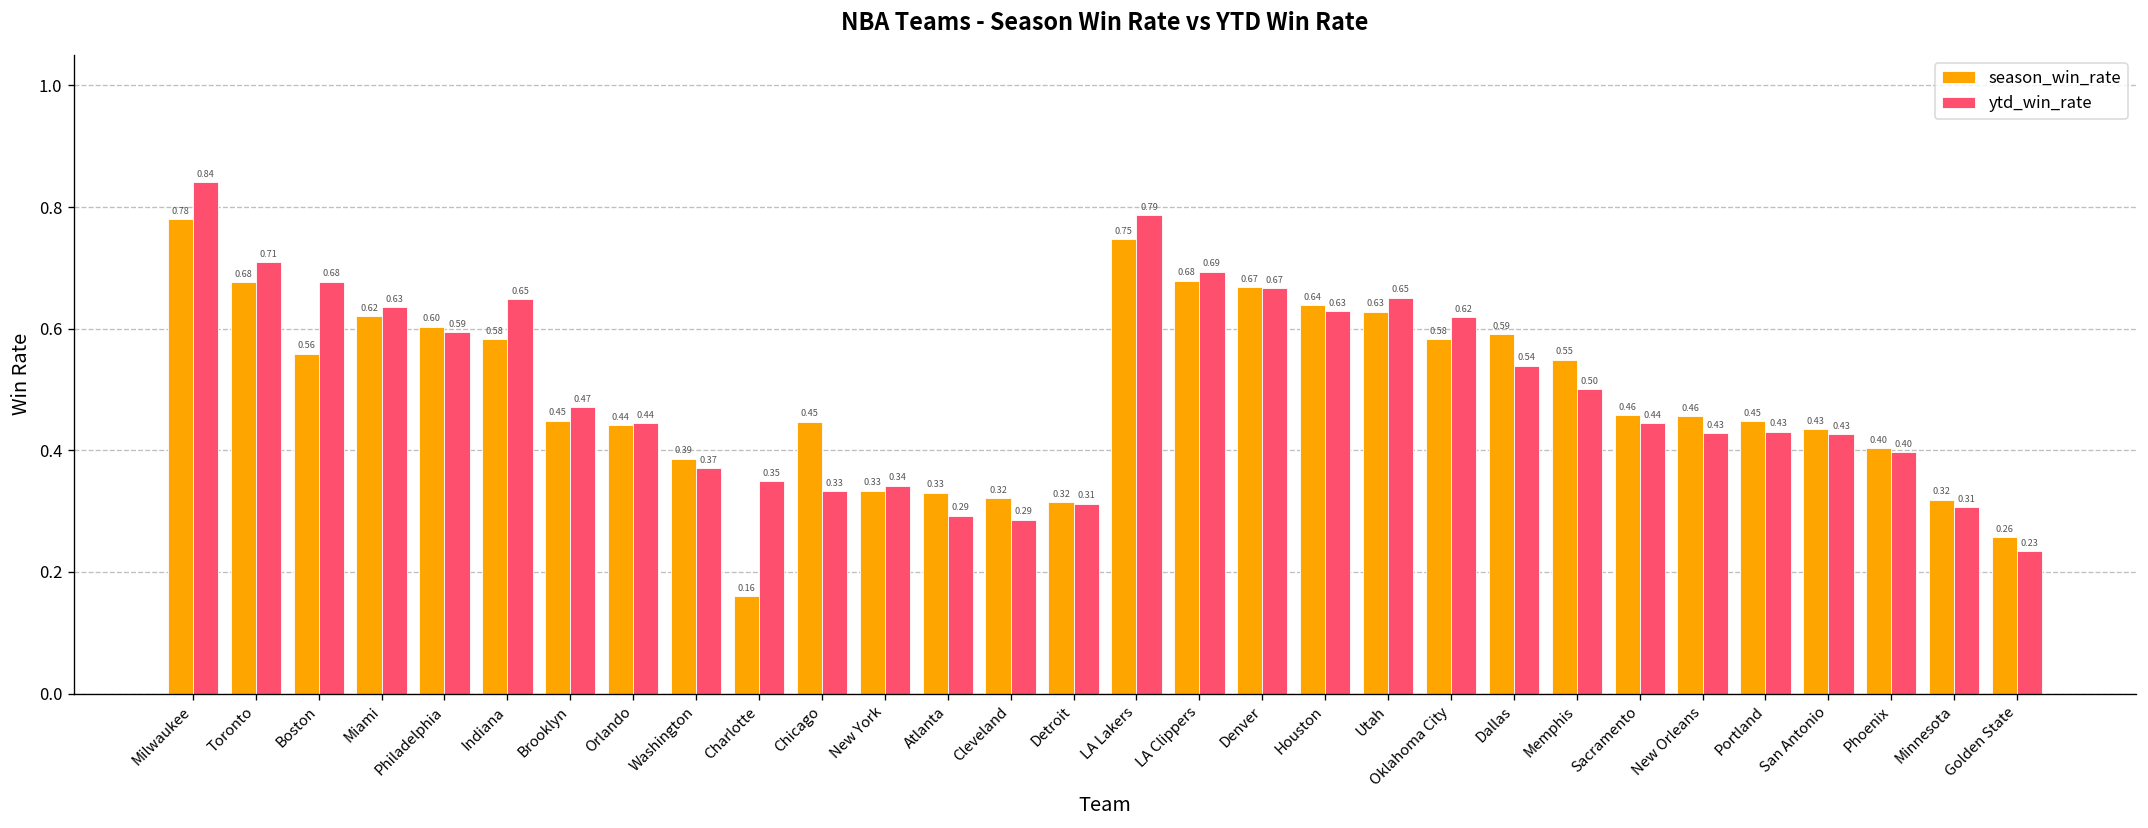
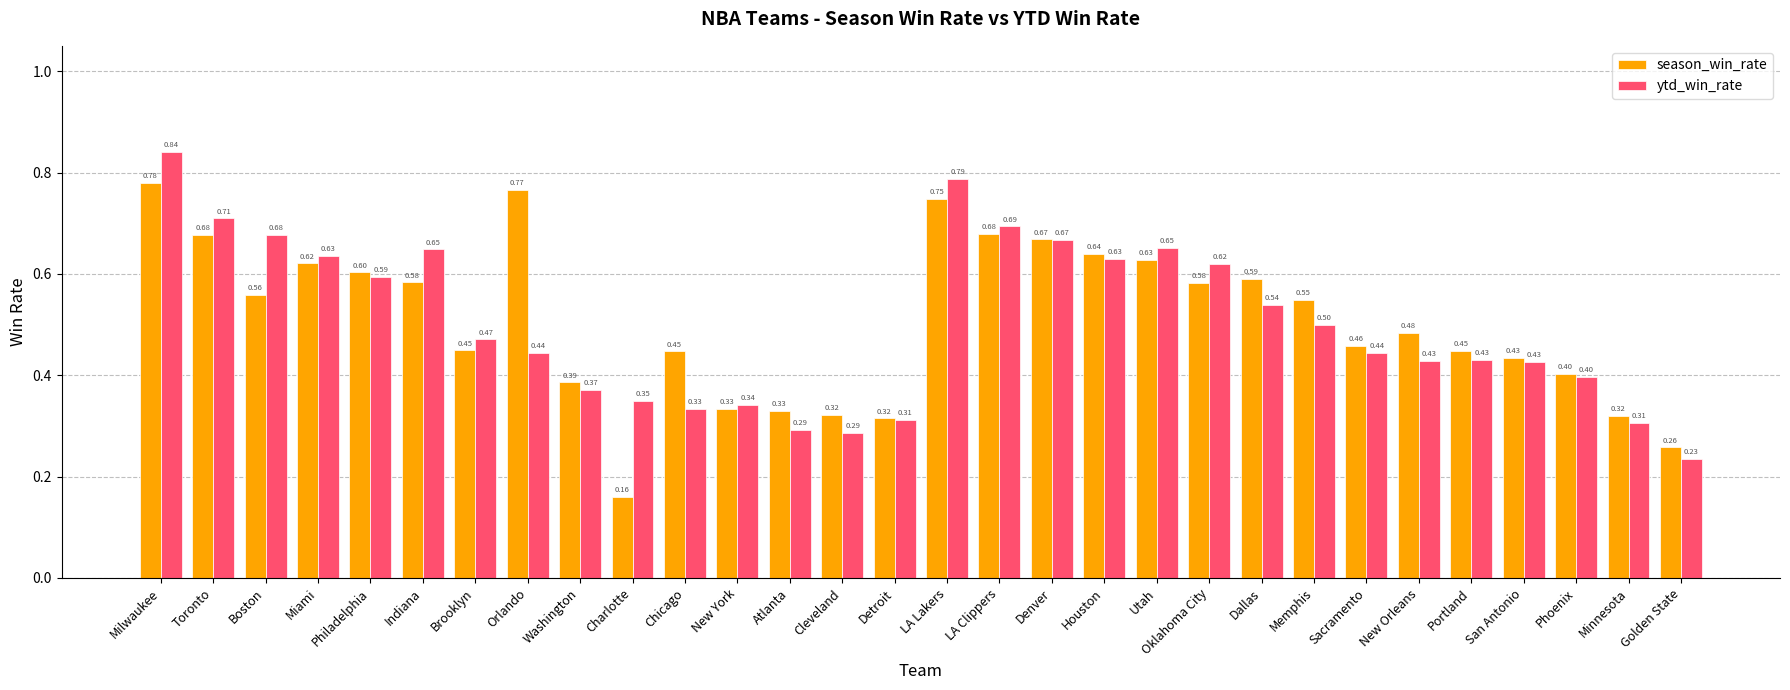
season_win_rate, Orlando: 0.44 -> 0.77
season_win_rate, New Orleans: 0.46 -> 0.48
